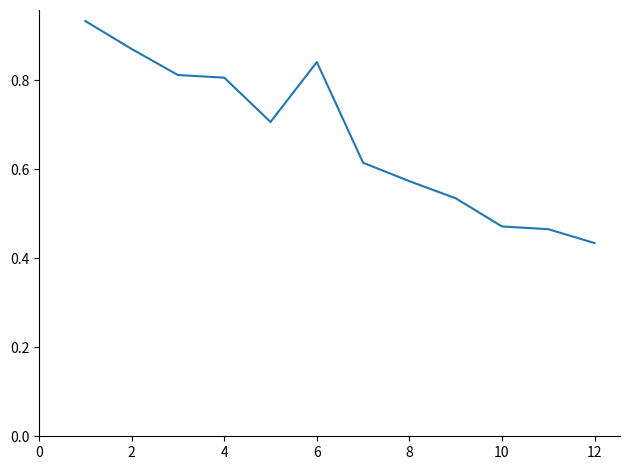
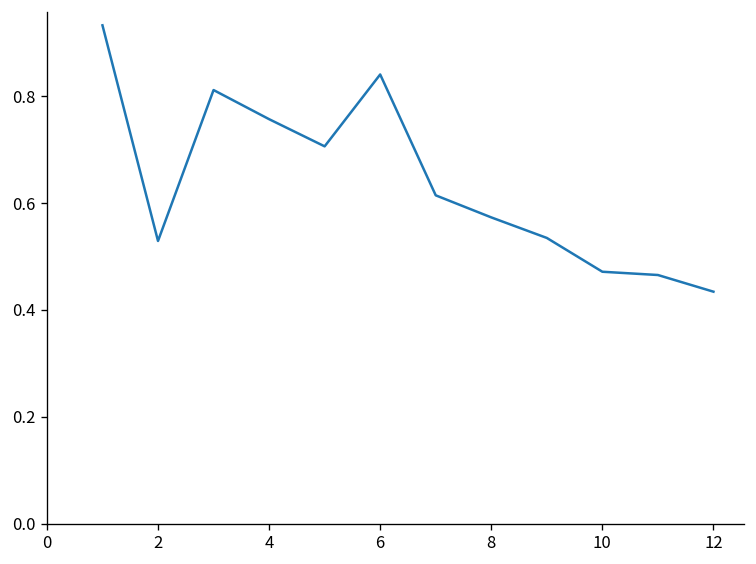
2: 0.87 -> 0.53
4: 0.81 -> 0.76
